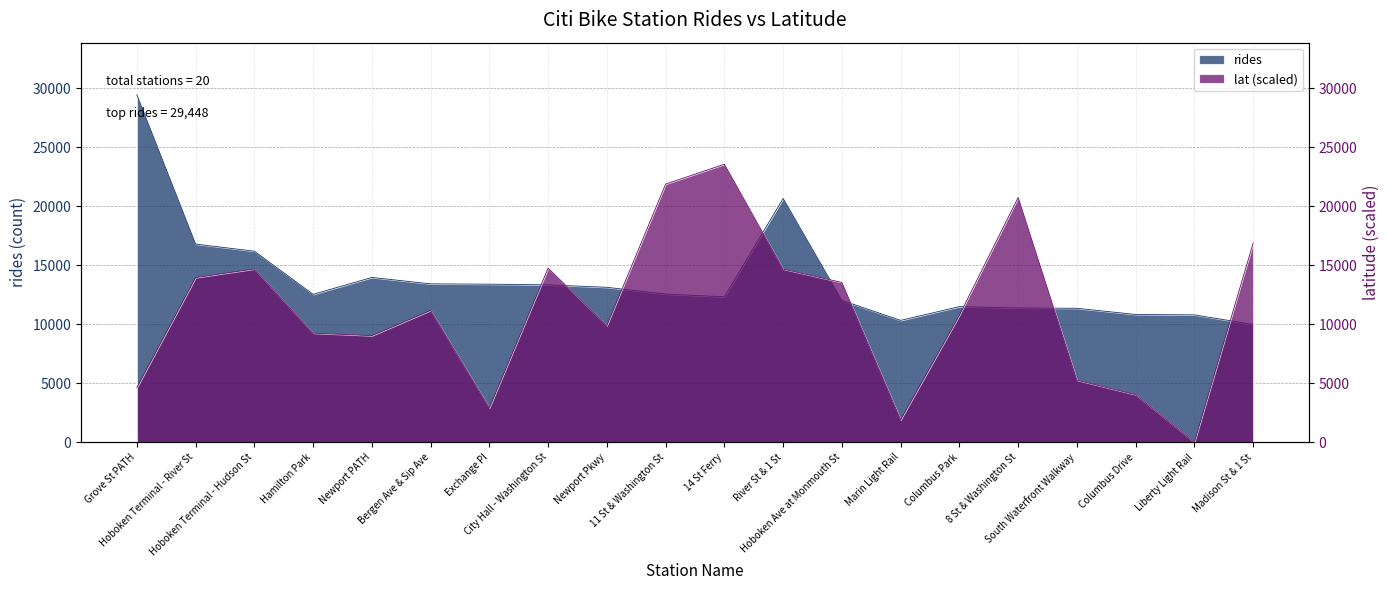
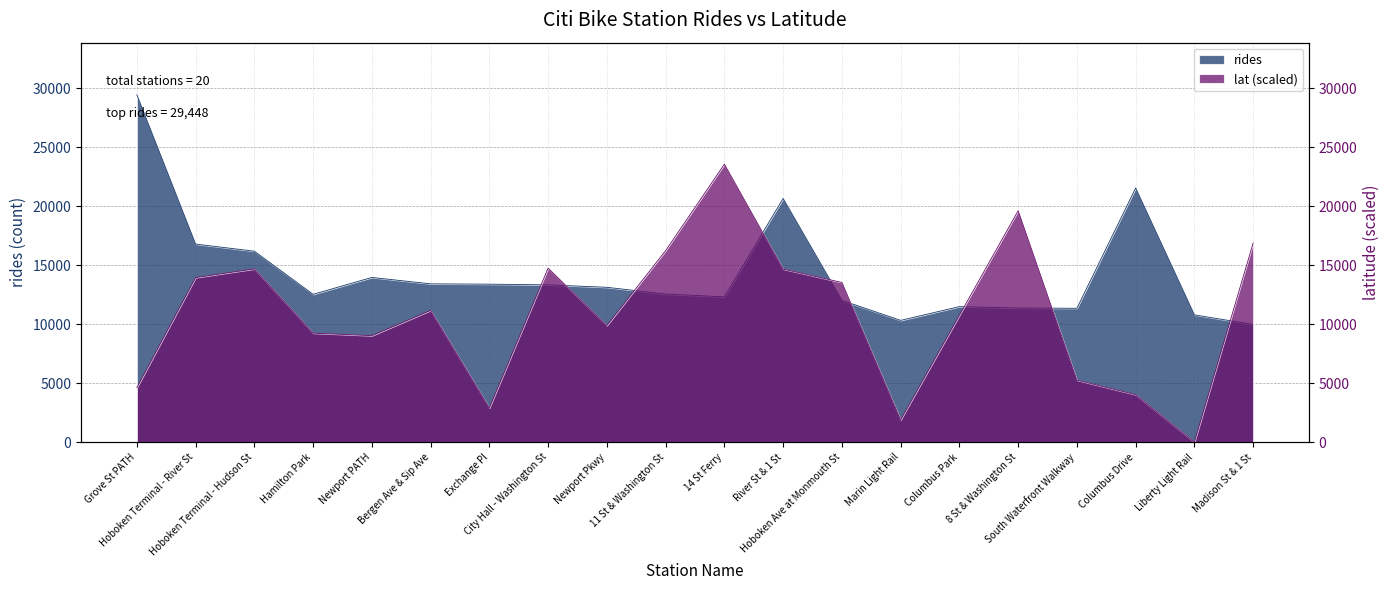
rides, Columbus Drive: 10800 -> 21500
lat (scaled), 11 St & Washington St: 21900 -> 16200
lat (scaled), 8 St & Washington St: 20700 -> 19600
